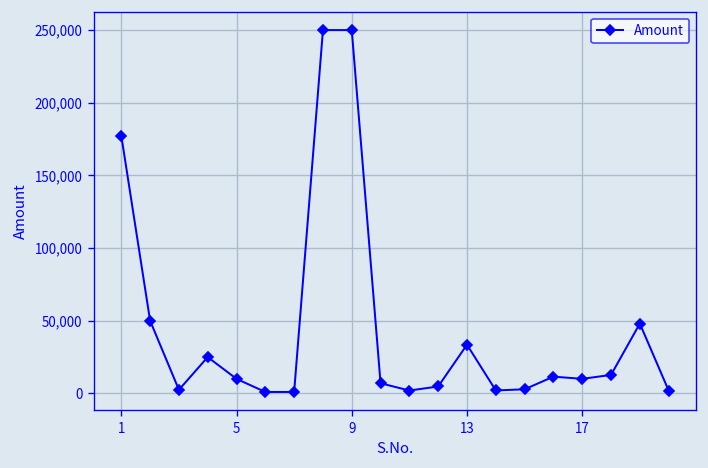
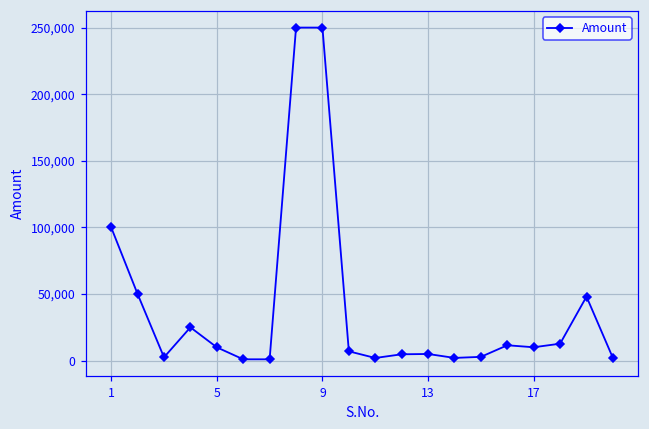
1: 177,000 -> 100,000
13: 34,000 -> 5,000
